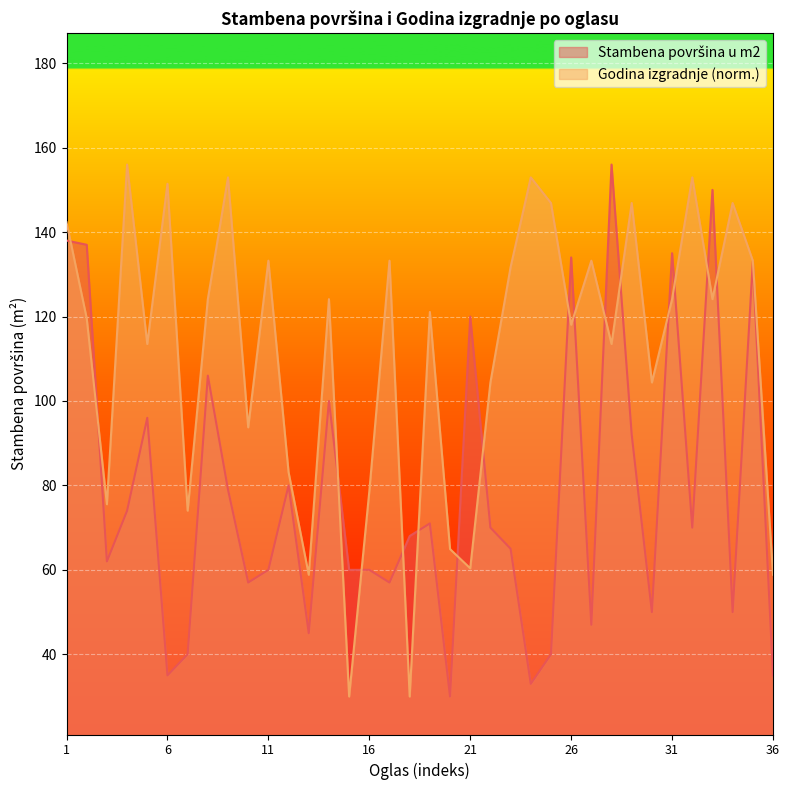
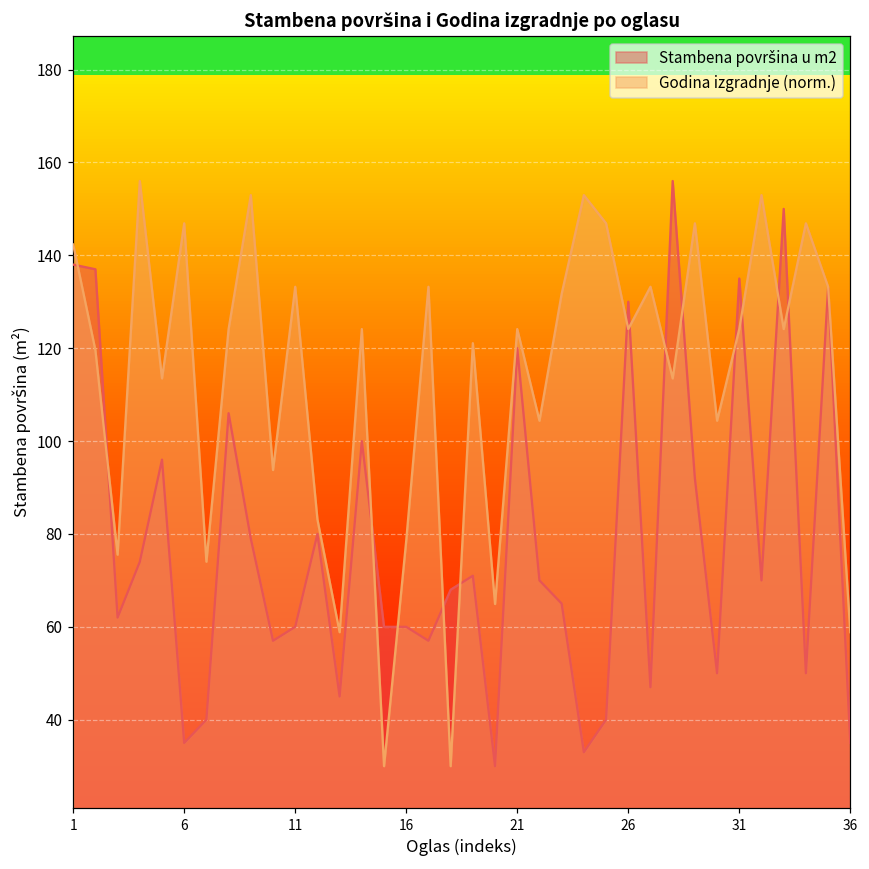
Godina izgradnje (norm.), 6: 151 -> 147
Godina izgradnje (norm.), 21: 60 -> 124
Stambena površina u m2, 26: 134 -> 130
Godina izgradnje (norm.), 26: 118 -> 124
